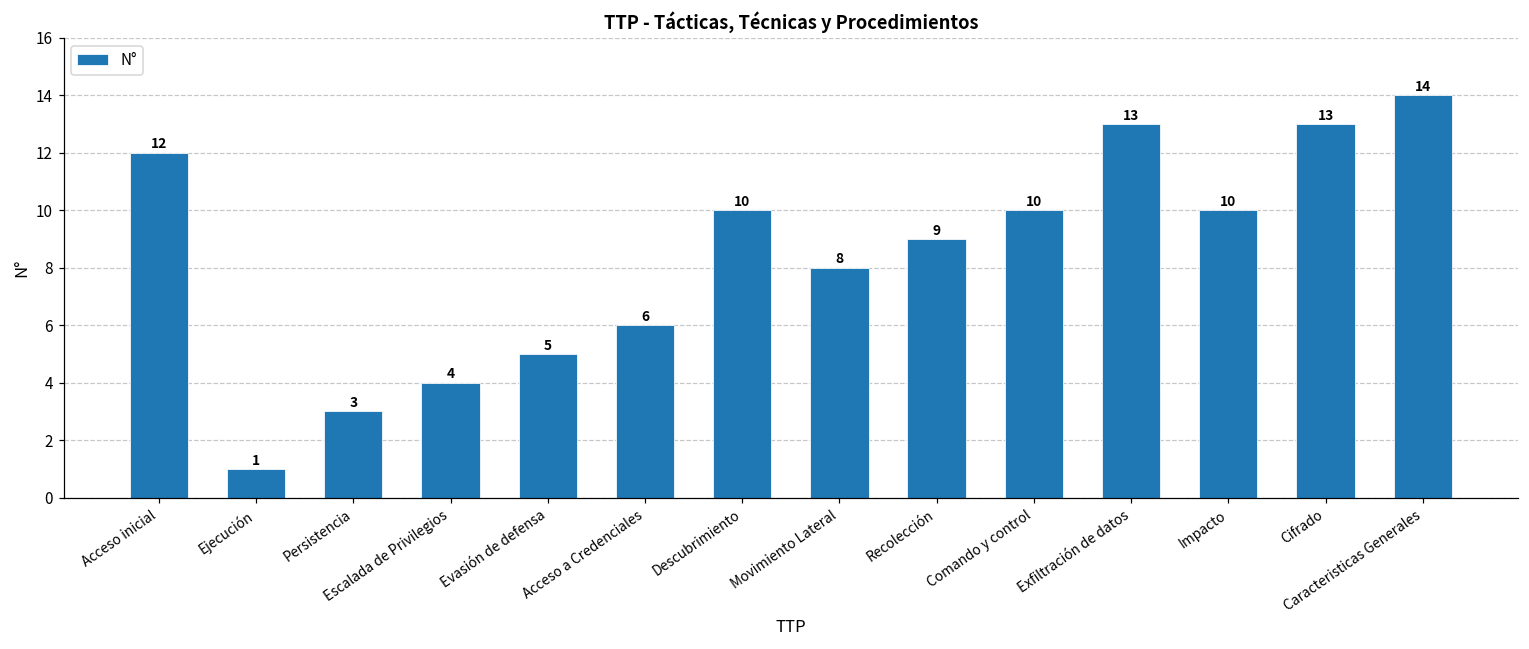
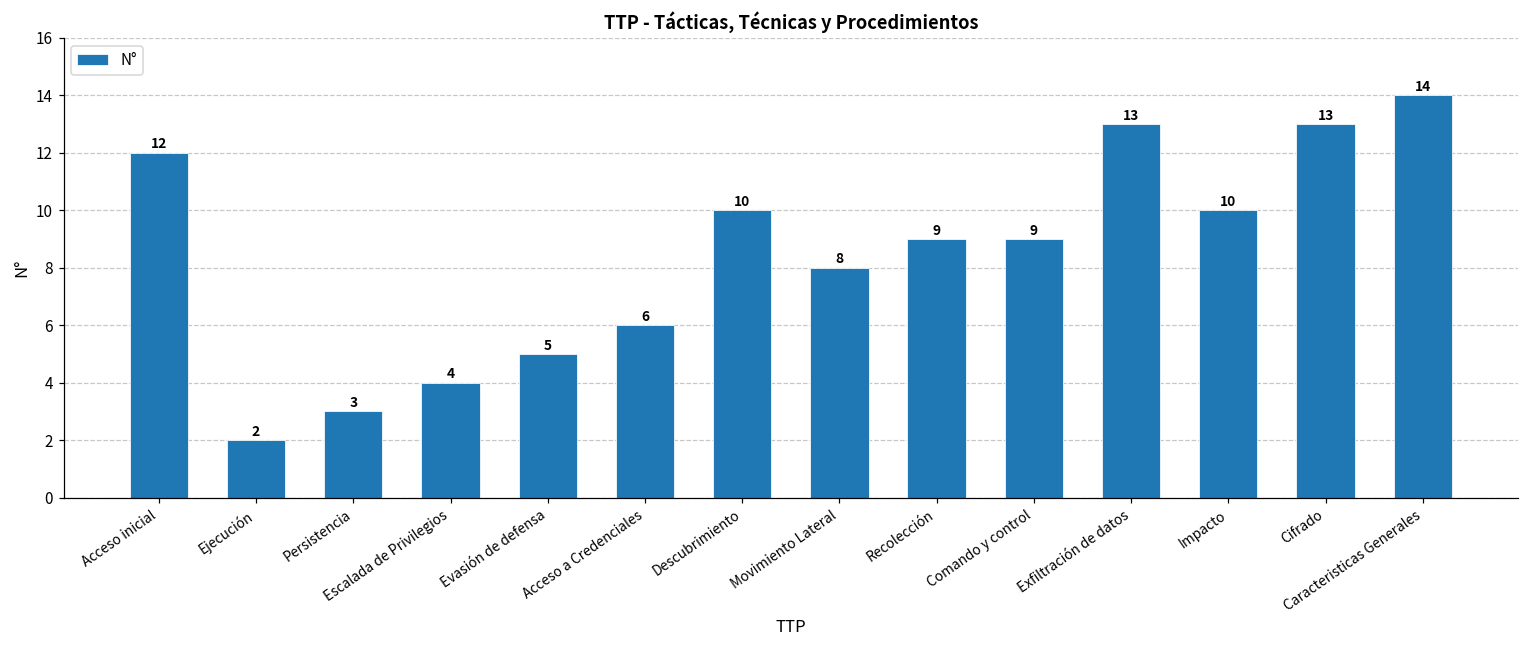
Ejecución: 1 -> 2
Comando y control: 10 -> 9
